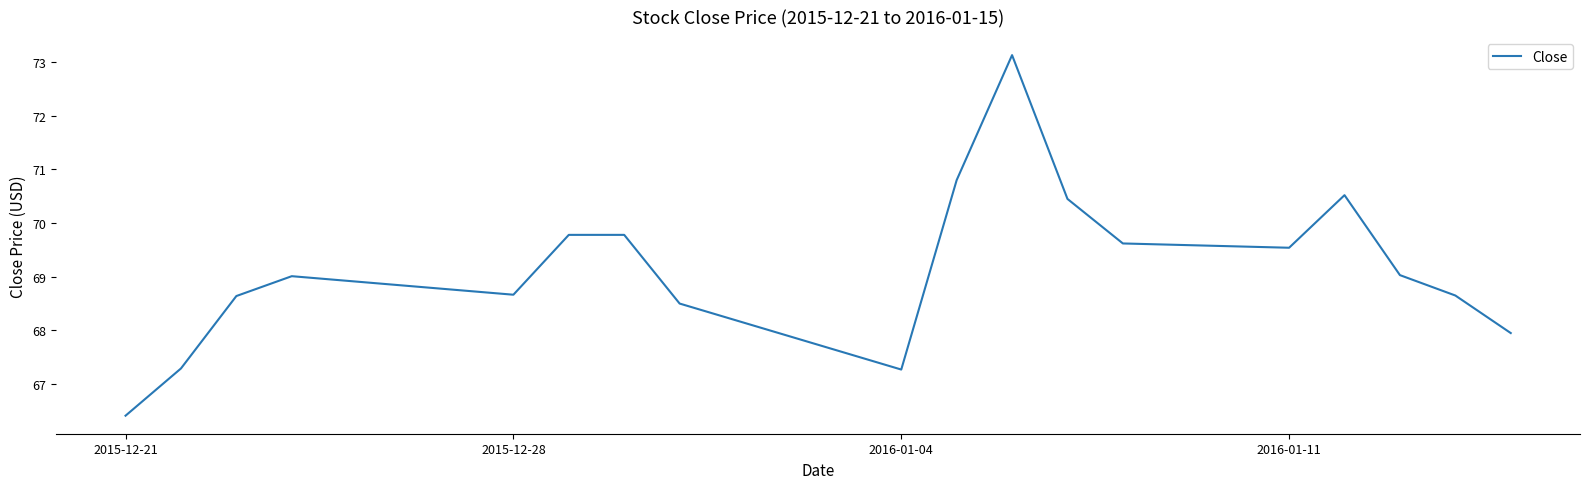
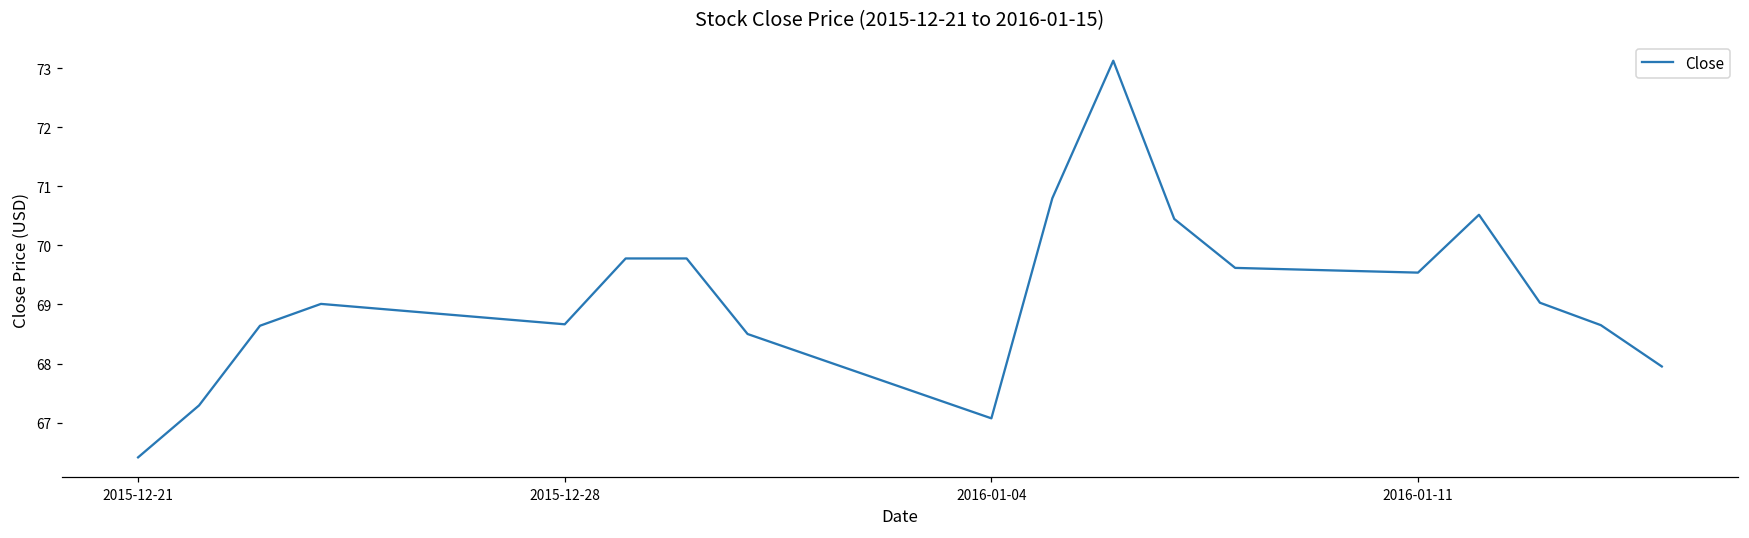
2016-01-04: 67.3 -> 67.1
